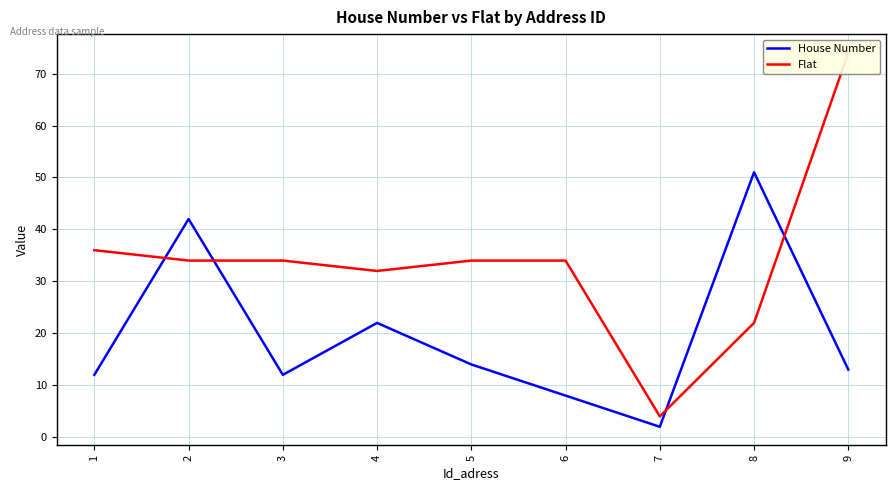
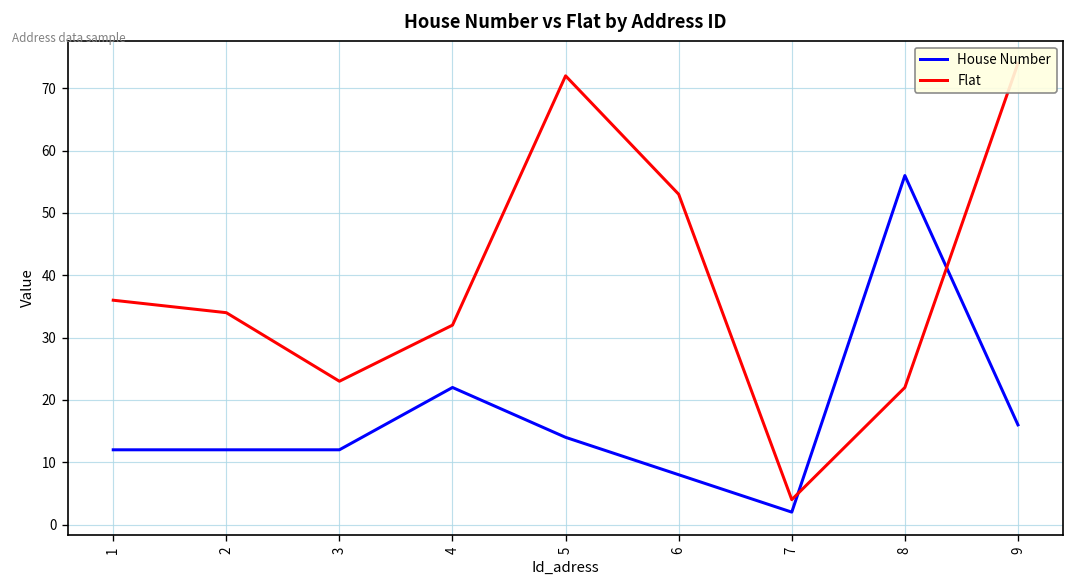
House Number, 2: 42 -> 12
Flat, 3: 34 -> 23
Flat, 5: 34 -> 72
Flat, 6: 34 -> 53
House Number, 8: 51 -> 56
House Number, 9: 13 -> 16
